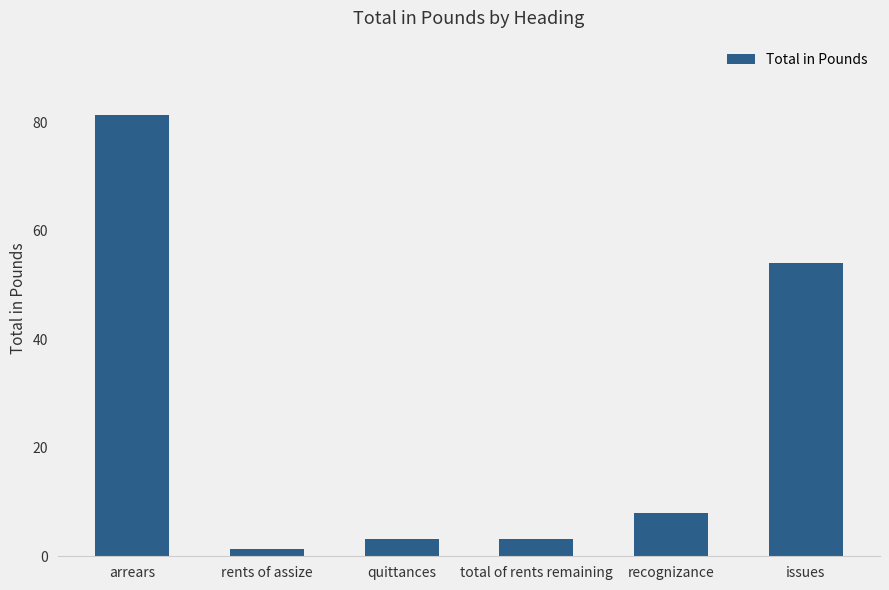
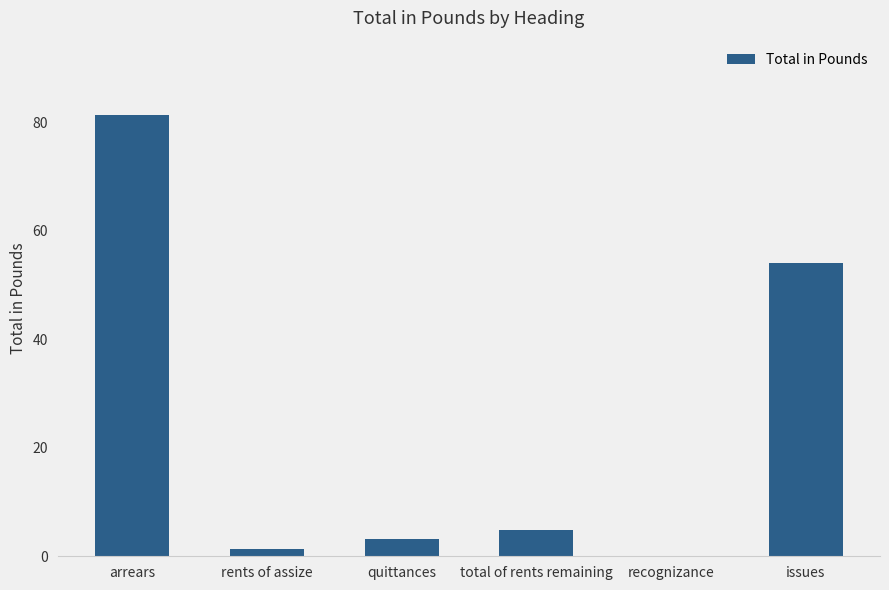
total of rents remaining: 3 -> 5
recognizance: 8 -> 0
